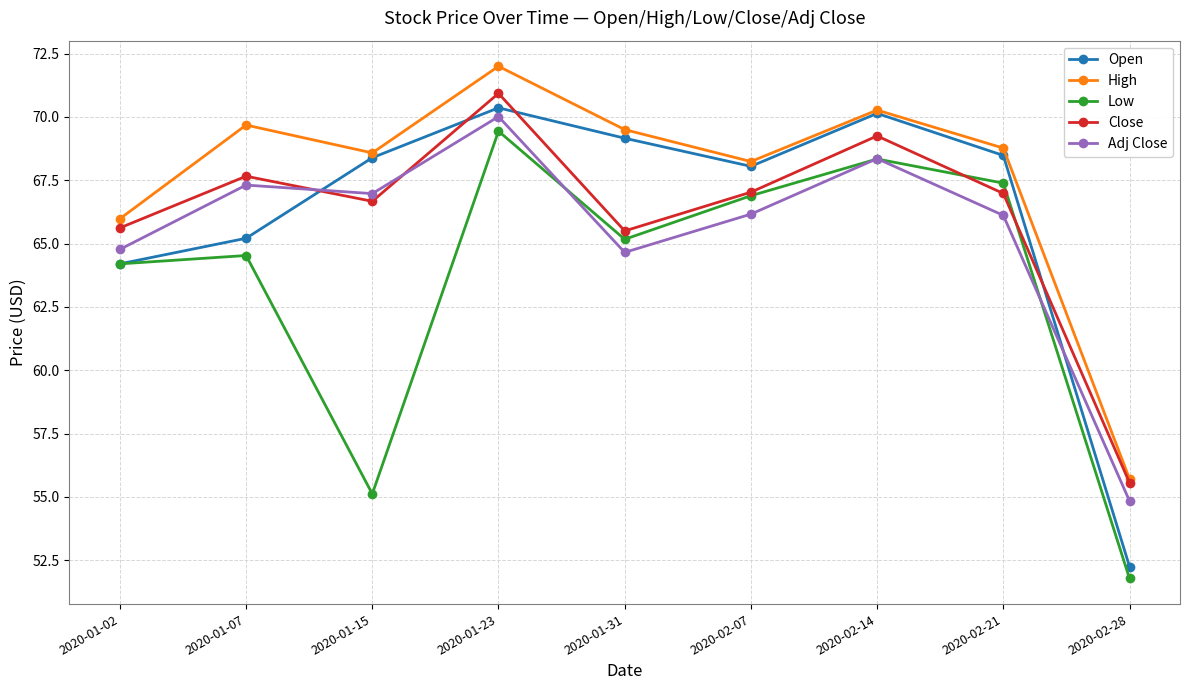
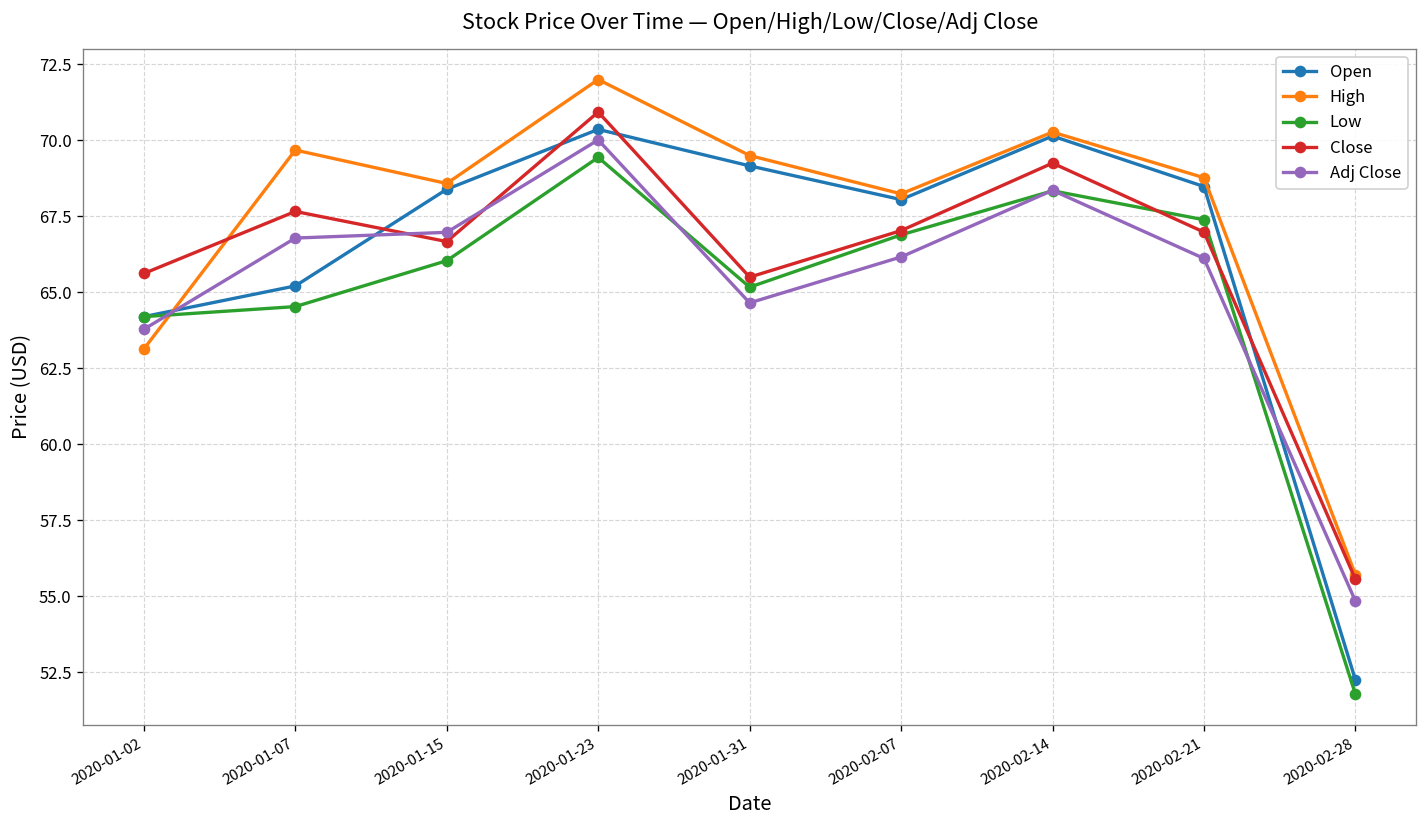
High, 2020-01-02: 66.0 -> 63.1
Adj Close, 2020-01-02: 64.8 -> 63.8
Adj Close, 2020-01-07: 67.3 -> 66.8
Low, 2020-01-15: 55.1 -> 66.0
